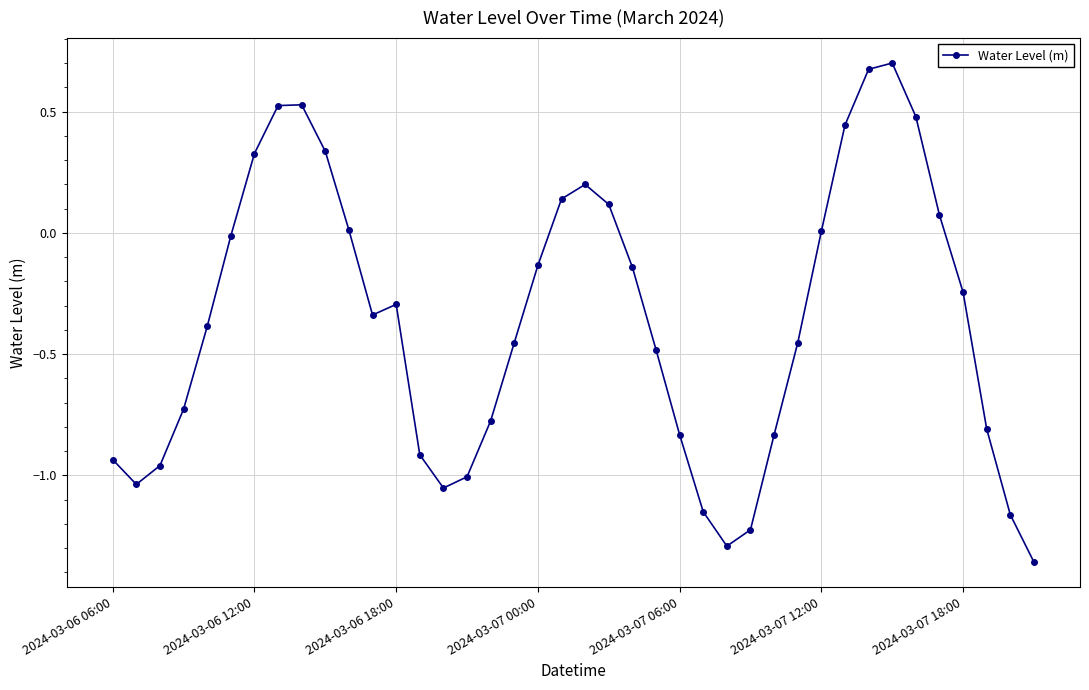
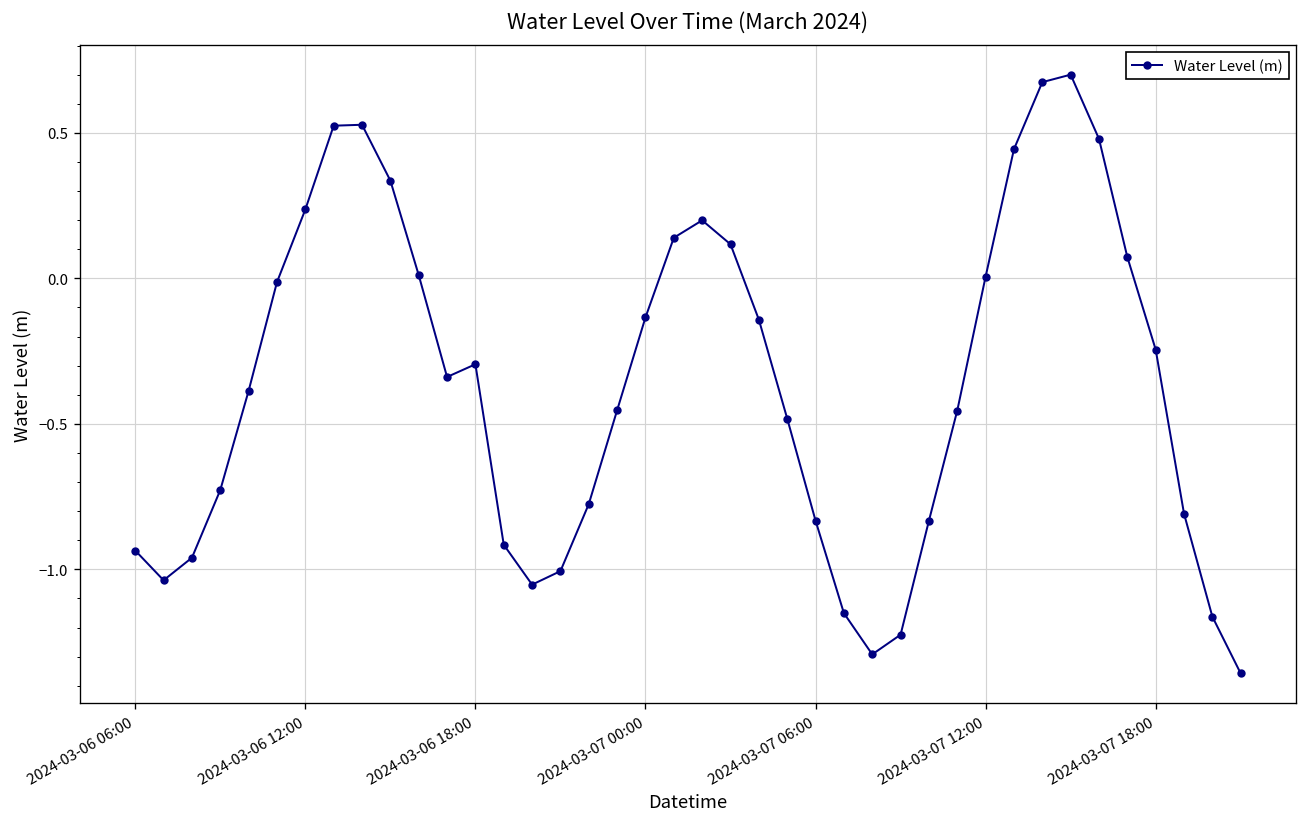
2024-03-06 12:00: 0.33 -> 0.24
